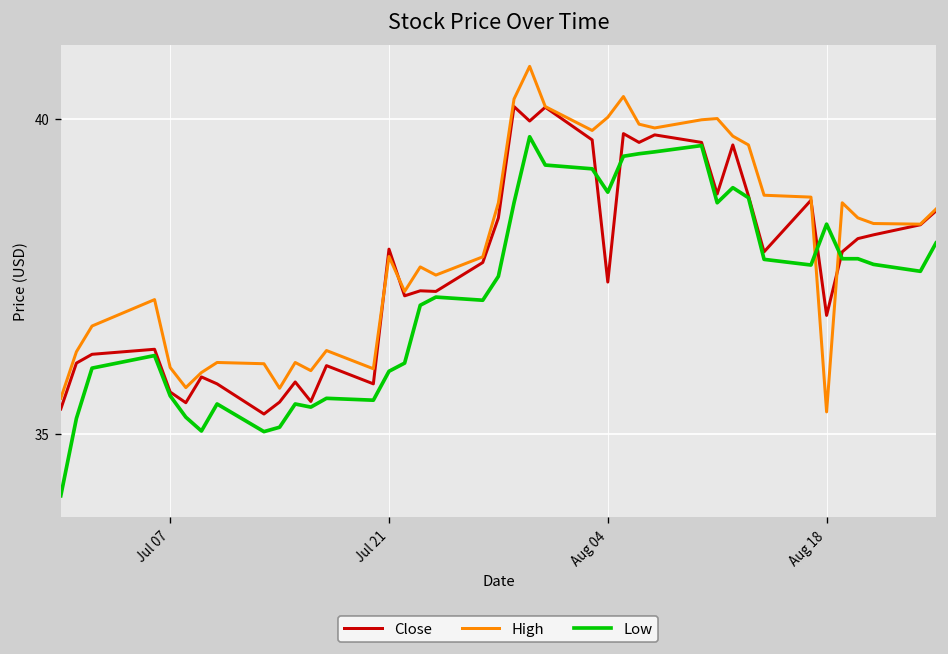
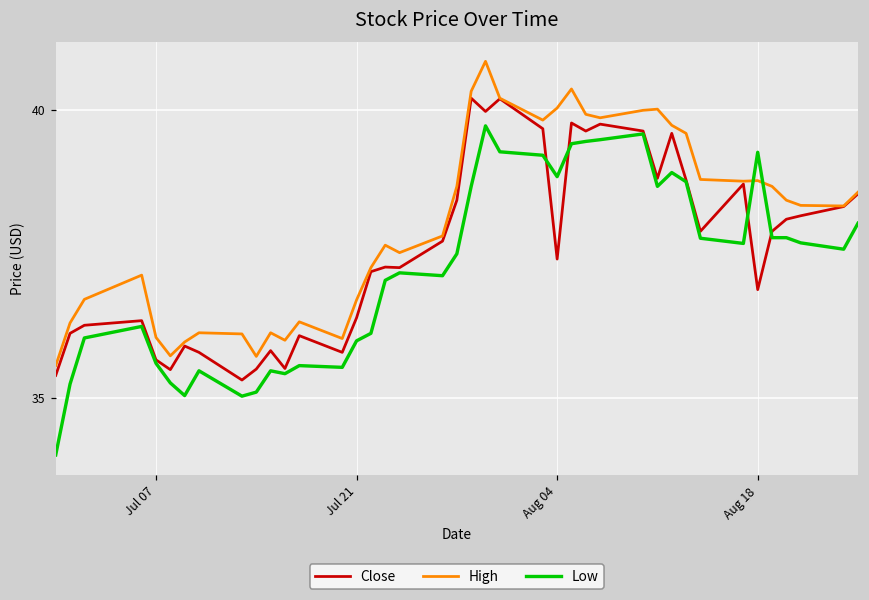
Close, Jul 21: 37.9 -> 36.4
High, Jul 21: 37.8 -> 36.7
High, Aug 18: 35.3 -> 38.8
Low, Aug 18: 38.3 -> 39.3
